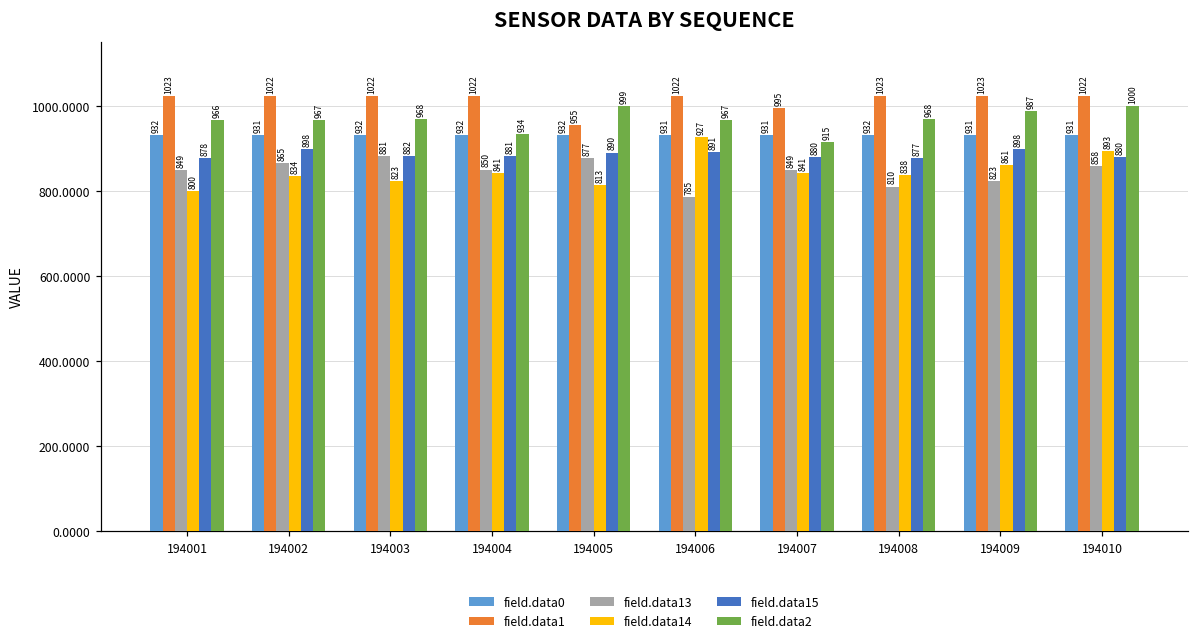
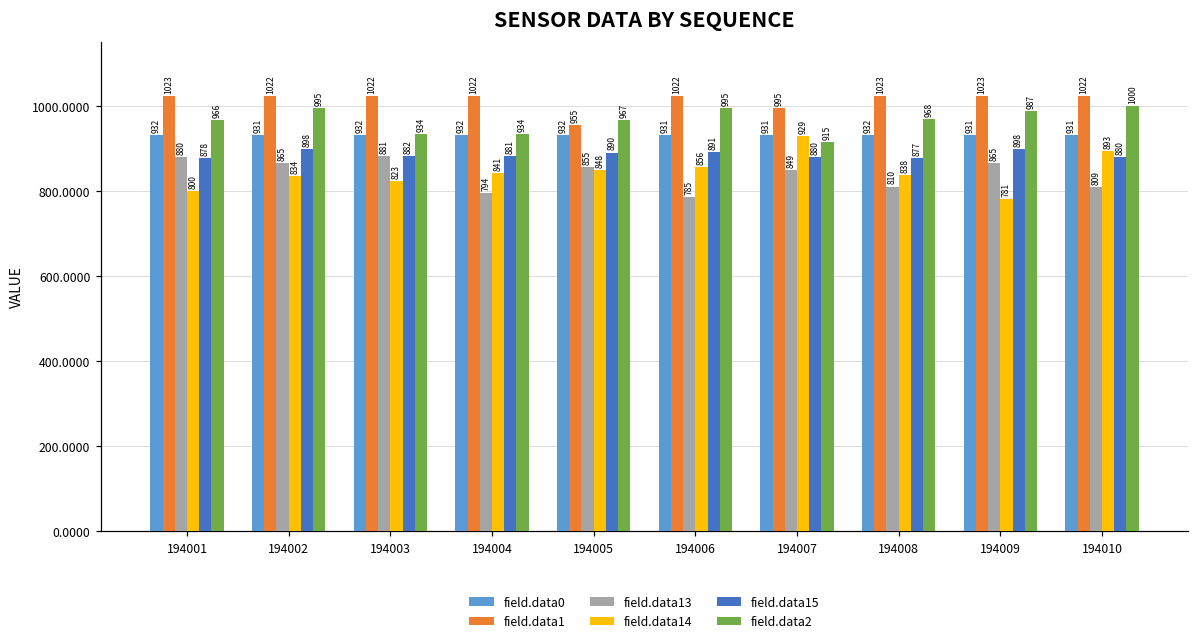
field.data13, 194001: 849 -> 880
field.data2, 194002: 967 -> 995
field.data2, 194003: 968 -> 934
field.data13, 194004: 850 -> 794
field.data13, 194005: 877 -> 855
field.data14, 194005: 813 -> 848
field.data2, 194005: 999 -> 967
field.data14, 194006: 927 -> 856
field.data2, 194006: 967 -> 995
field.data14, 194007: 841 -> 929
field.data13, 194009: 823 -> 865
field.data14, 194009: 861 -> 781
field.data13, 194010: 858 -> 809
